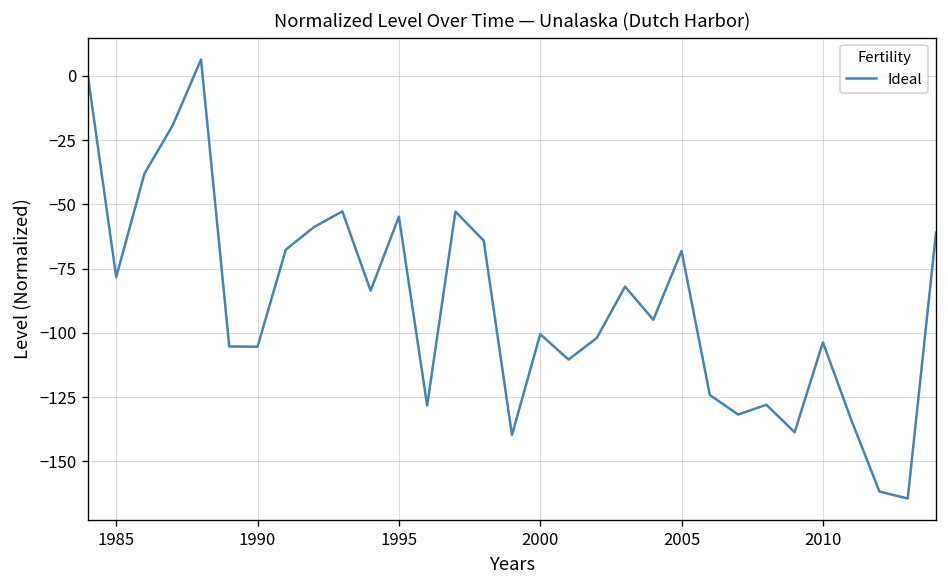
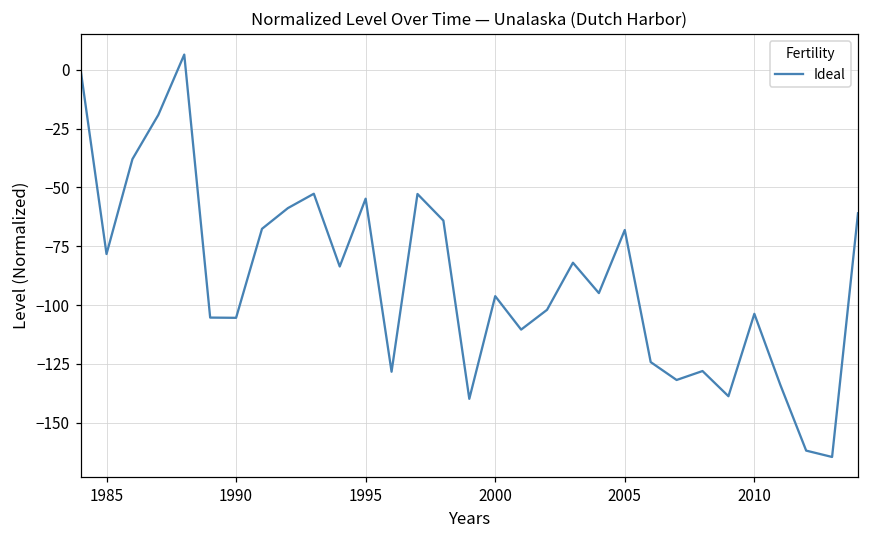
2000: -101 -> -96
